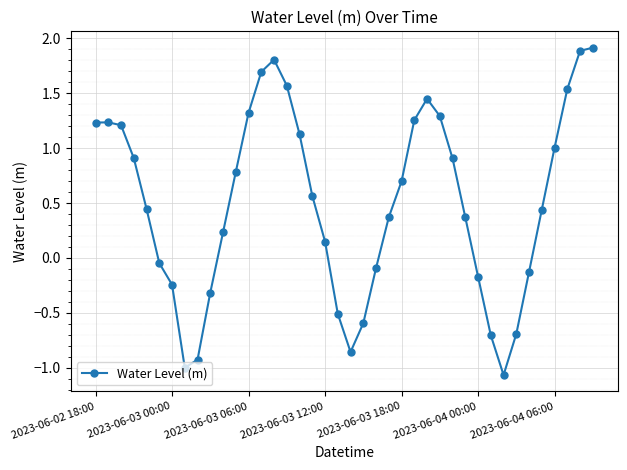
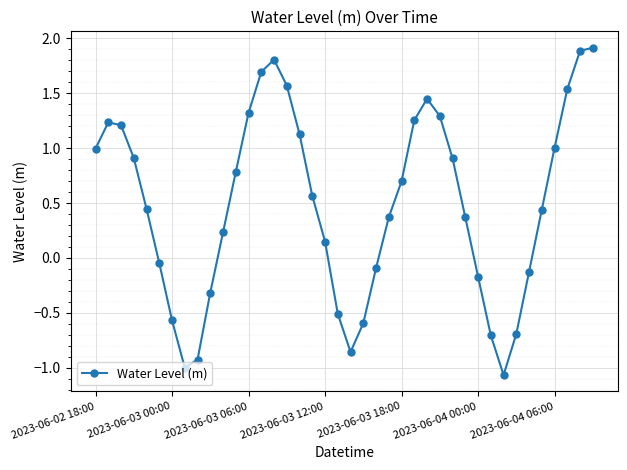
2023-06-02 18:00: 1.23 -> 0.99
2023-06-03 00:00: -0.24 -> -0.57
